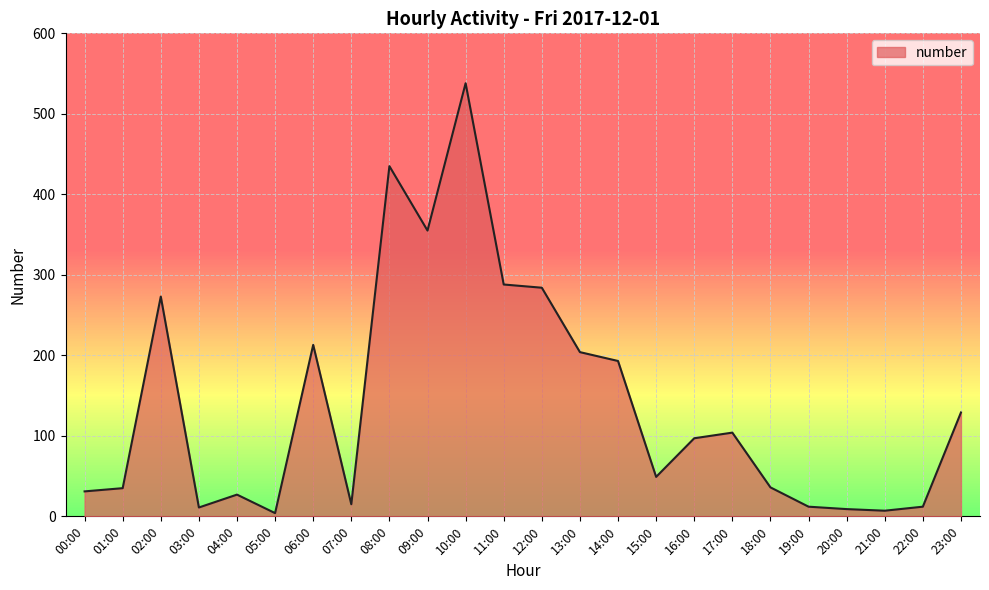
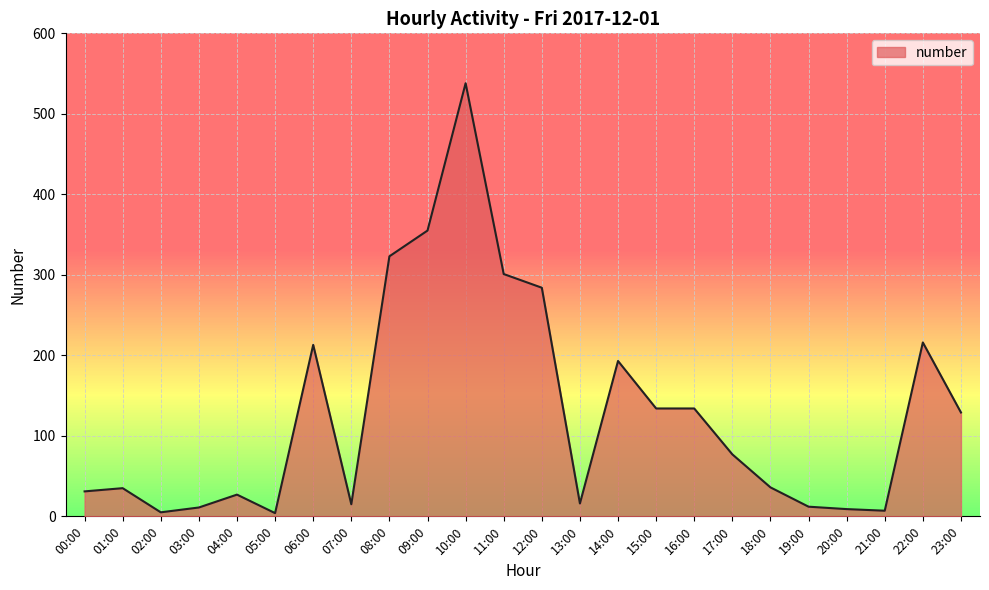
02:00: 270 -> 10
08:00: 440 -> 320
11:00: 290 -> 300
13:00: 200 -> 20
15:00: 50 -> 130
16:00: 100 -> 130
17:00: 100 -> 80
22:00: 10 -> 220
